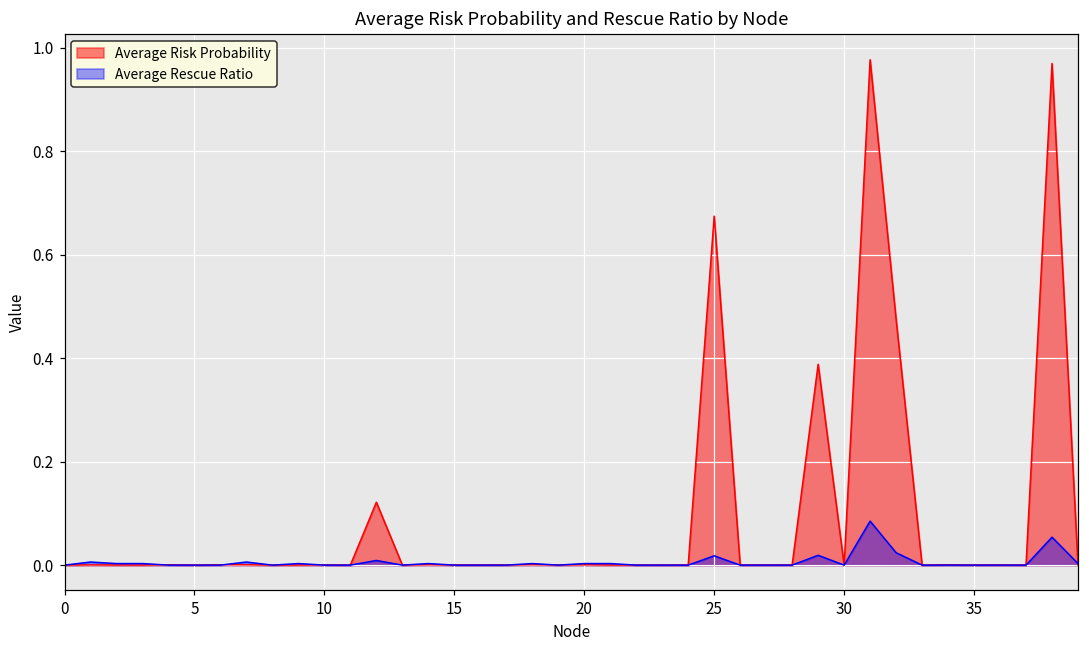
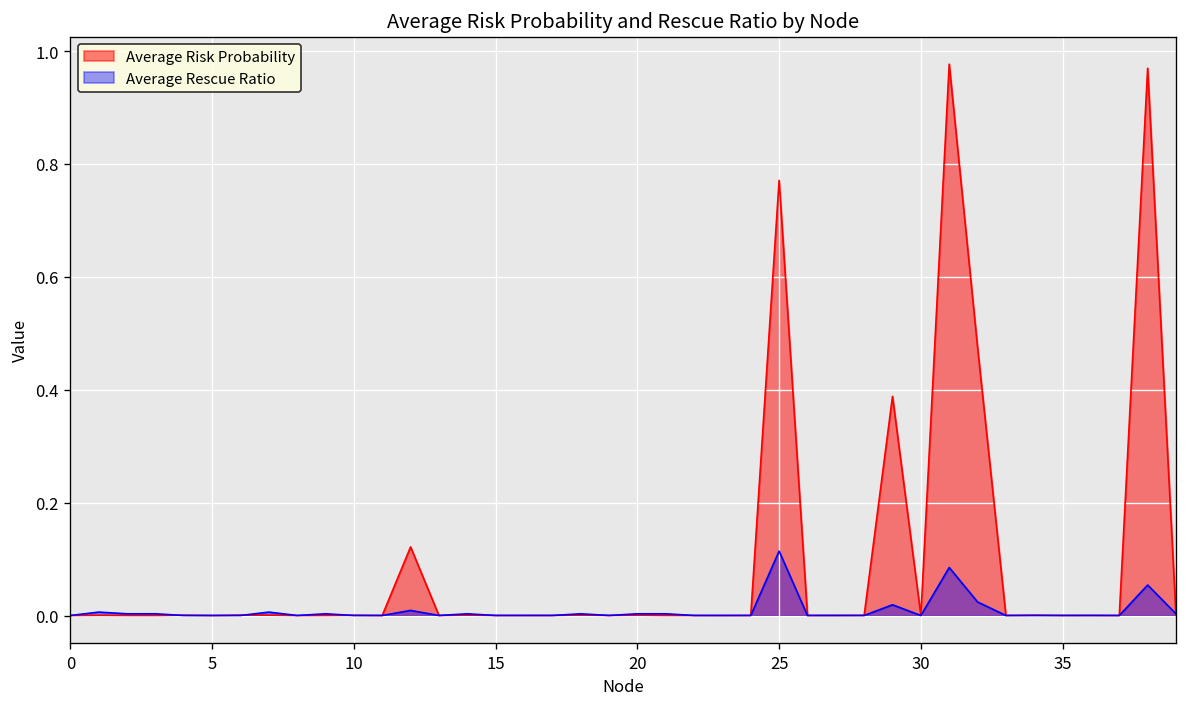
Average Risk Probability, 25: 0.67 -> 0.77
Average Rescue Ratio, 25: 0.02 -> 0.11
